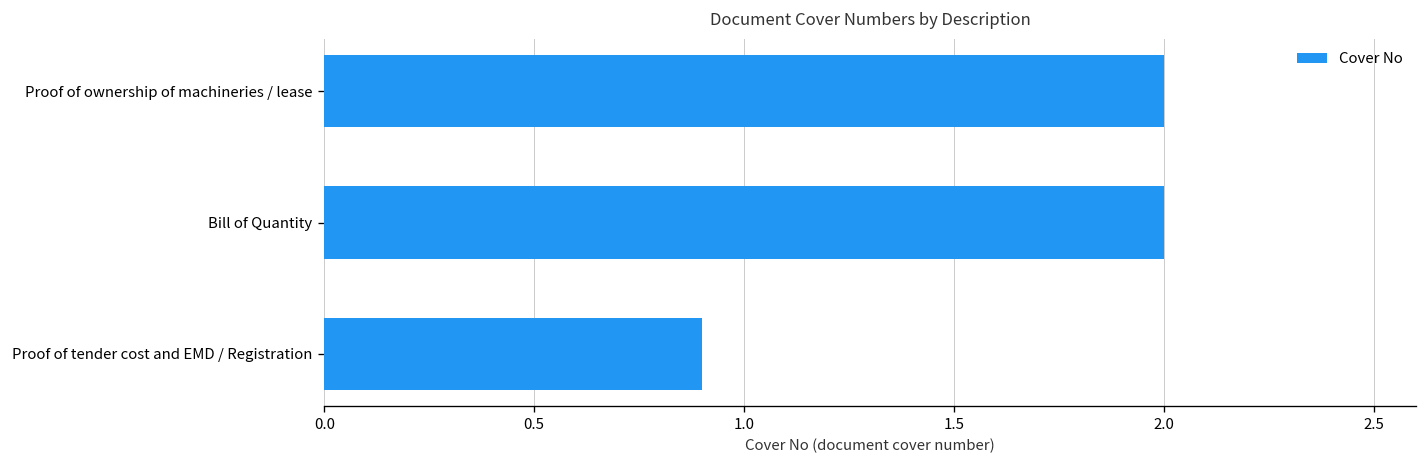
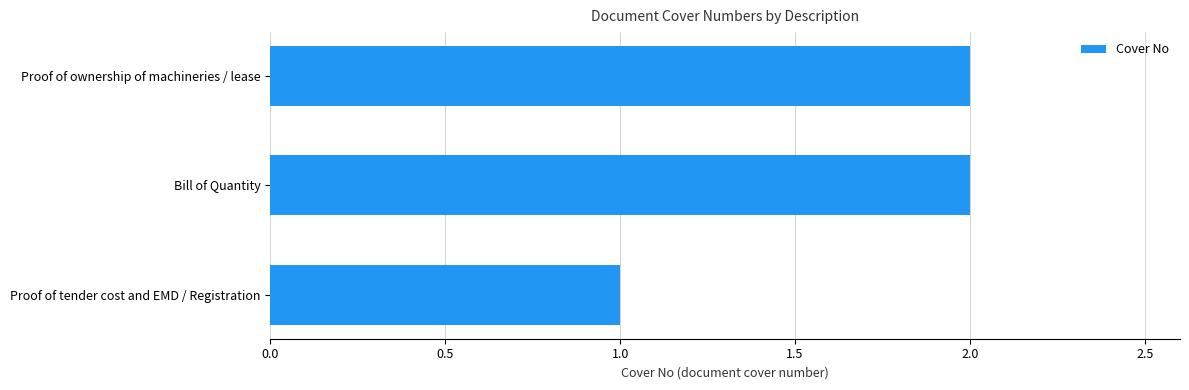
Proof of tender cost and EMD / Registration: 0.9 -> 1.0
